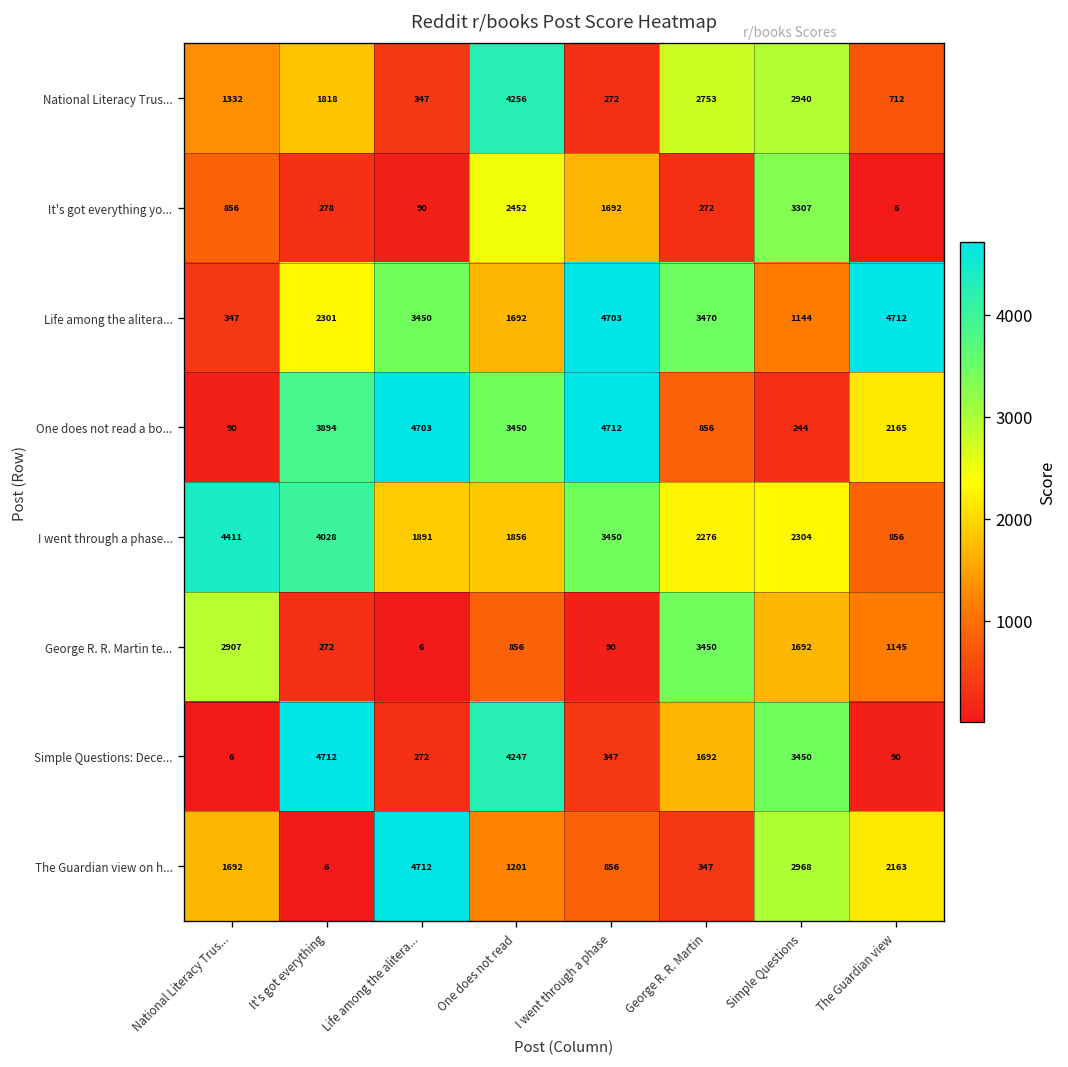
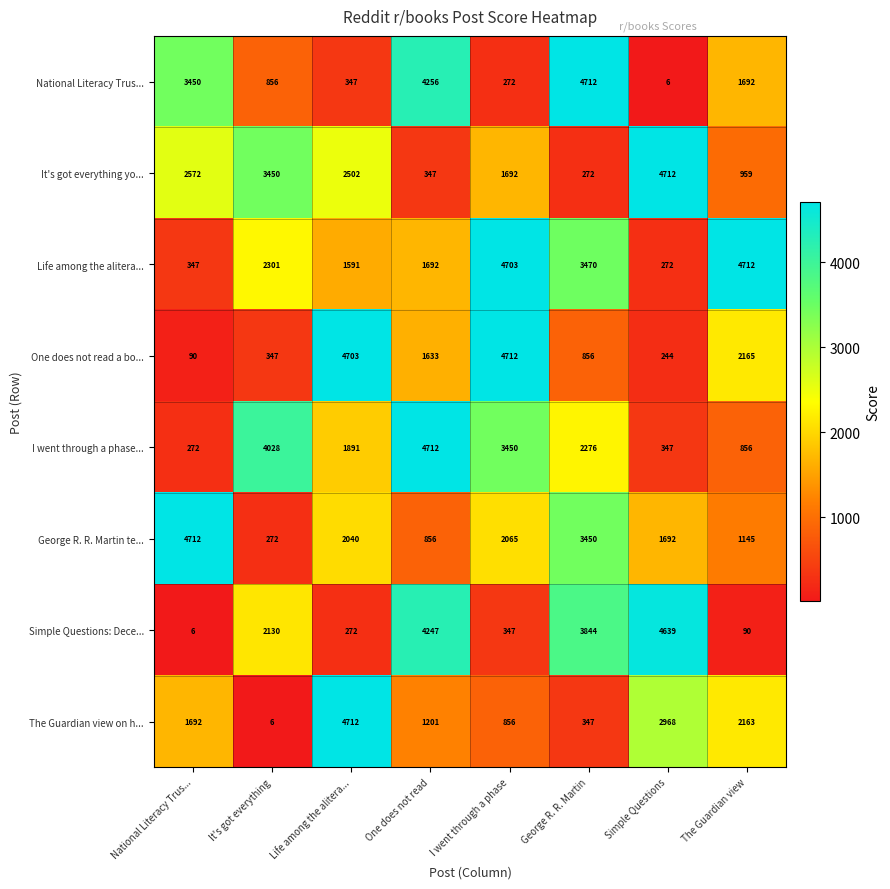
National Literacy Trus..., National Literacy Trus...: 1332 -> 3450
National Literacy Trus..., It's got everything: 1818 -> 856
National Literacy Trus..., George R. R. Martin: 2753 -> 4712
National Literacy Trus..., Simple Questions: 2940 -> 6
National Literacy Trus..., The Guardian view: 712 -> 1692
It's got everything yo..., National Literacy Trus...: 856 -> 2572
It's got everything yo..., It's got everything: 278 -> 3450
It's got everything yo..., Life among the alitera...: 90 -> 2502
It's got everything yo..., One does not read: 2452 -> 347
It's got everything yo..., Simple Questions: 3307 -> 4712
It's got everything yo..., The Guardian view: 6 -> 959
Life among the alitera..., Life among the alitera...: 3450 -> 1591
Life among the alitera..., Simple Questions: 1144 -> 272
One does not read a bo..., It's got everything: 3894 -> 347
One does not read a bo..., One does not read: 3450 -> 1633
I went through a phase..., National Literacy Trus...: 4411 -> 272
I went through a phase..., One does not read: 1856 -> 4712
I went through a phase..., Simple Questions: 2304 -> 347
George R. R. Martin te..., National Literacy Trus...: 2907 -> 4712
George R. R. Martin te..., Life among the alitera...: 6 -> 2040
George R. R. Martin te..., I went through a phase: 90 -> 2065
Simple Questions: Dece..., It's got everything: 4712 -> 2130
Simple Questions: Dece..., George R. R. Martin: 1692 -> 3844
Simple Questions: Dece..., Simple Questions: 3450 -> 4639
